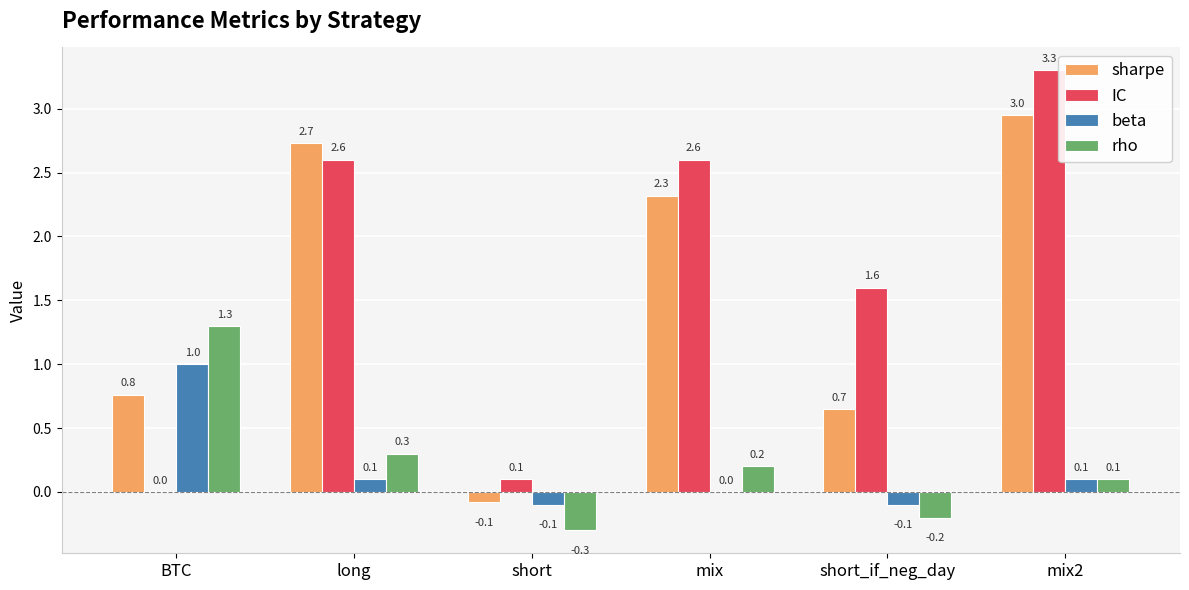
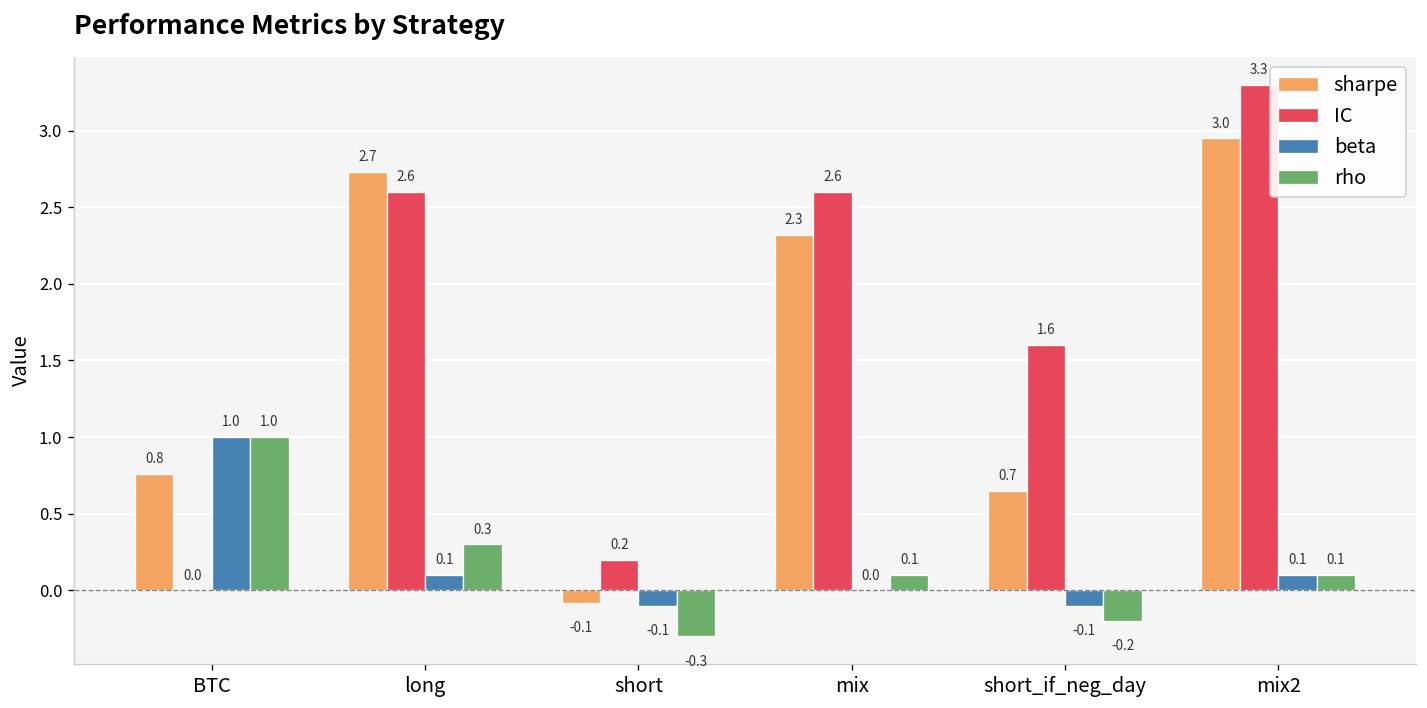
rho, BTC: 1.3 -> 1.0
IC, short: 0.1 -> 0.2
rho, mix: 0.2 -> 0.1
